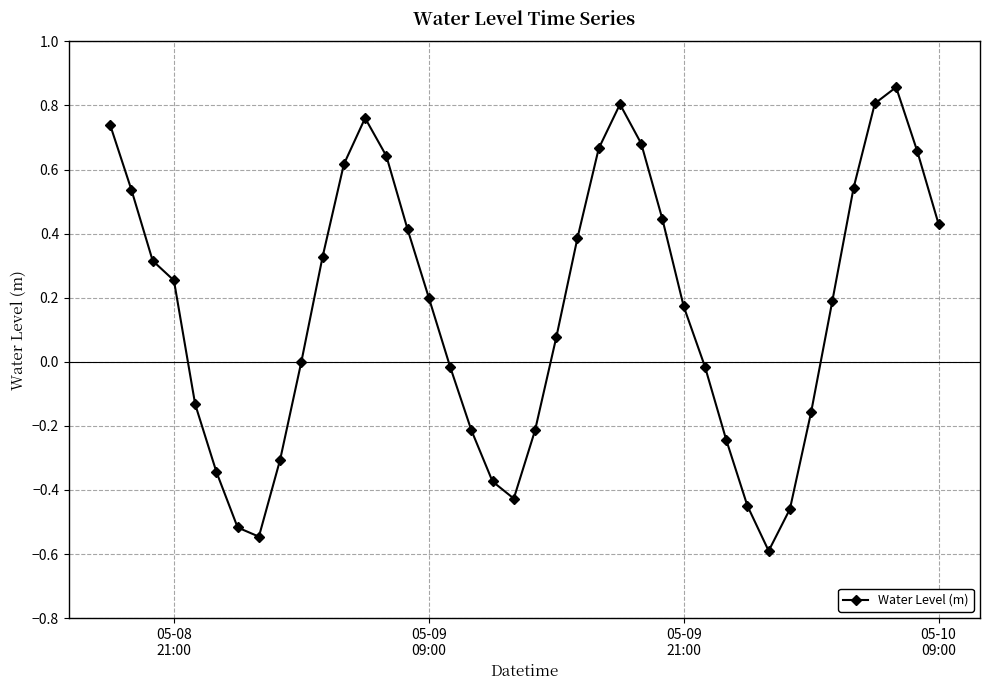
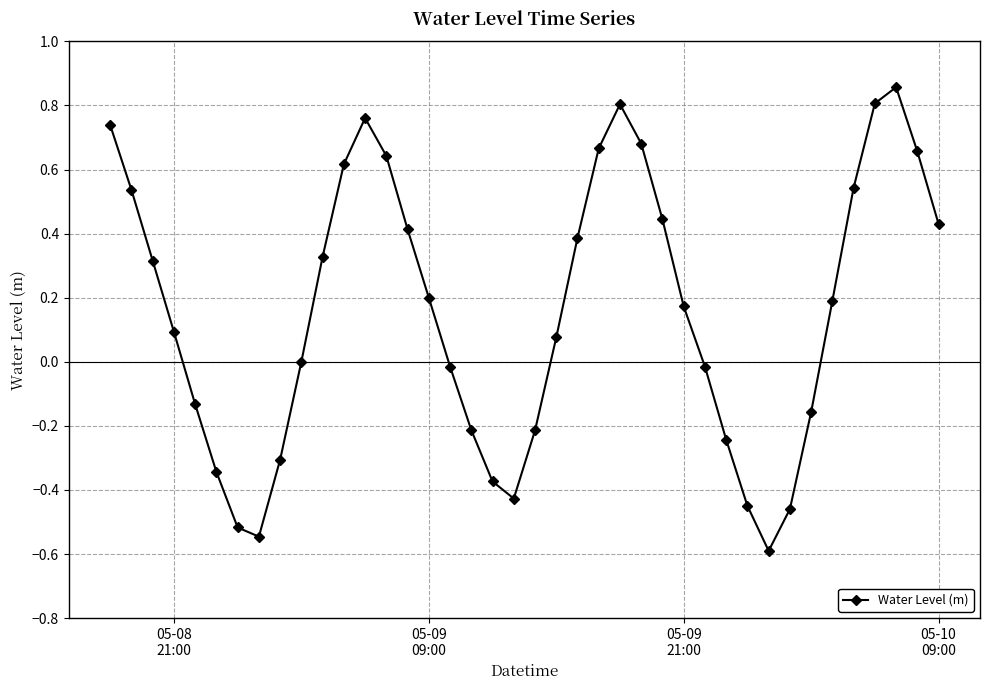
05-08 21:00: 0.25 -> 0.09
